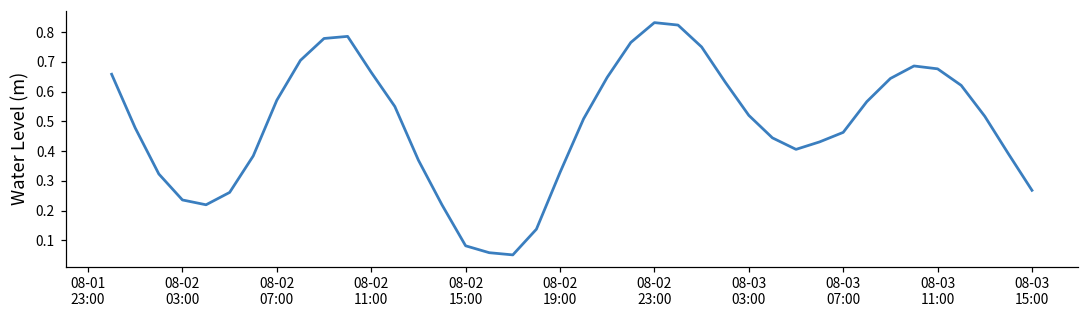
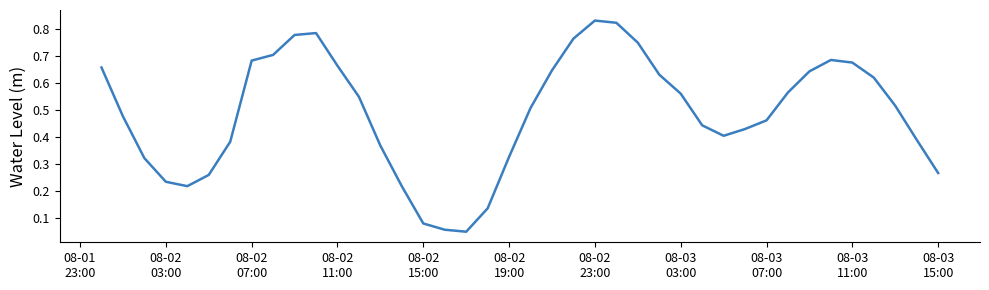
08-02 07:00: 0.57 -> 0.68
08-03 03:00: 0.52 -> 0.56
